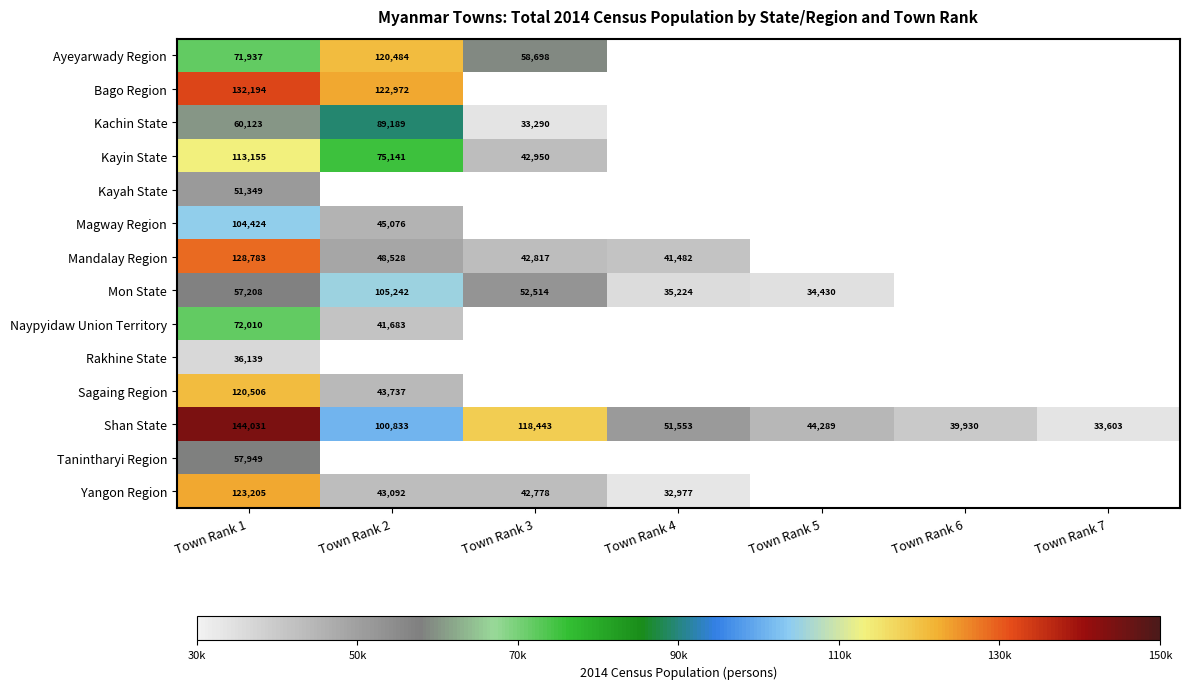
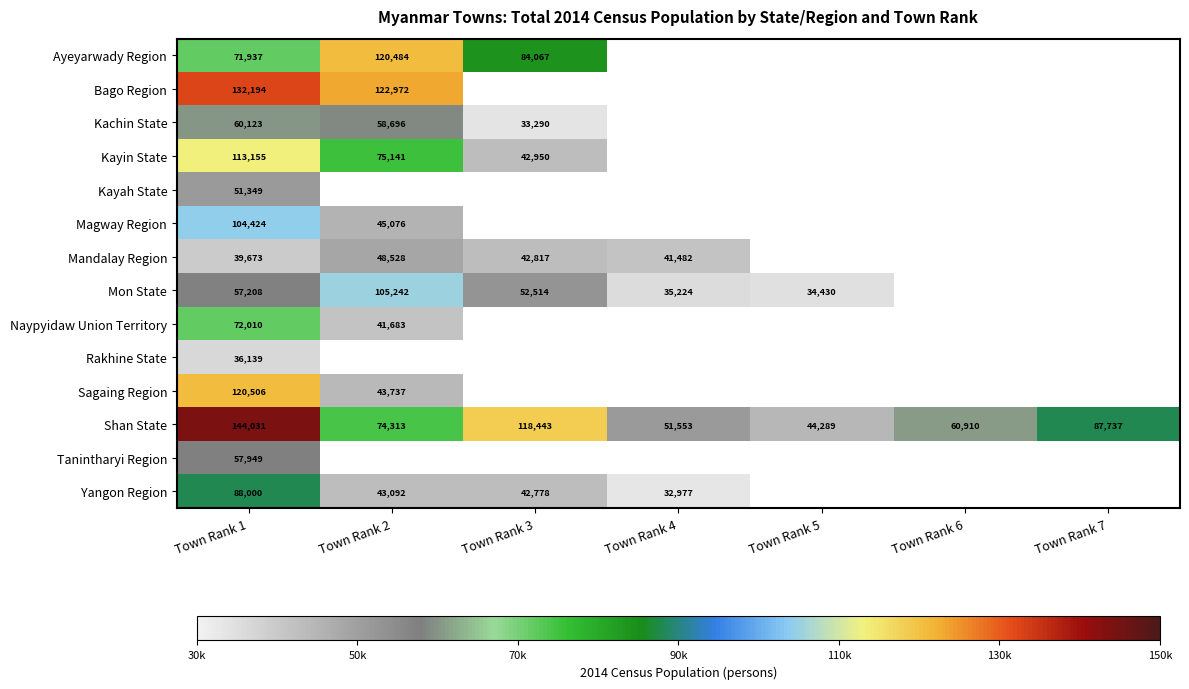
Ayeyarwady Region, Town Rank 3: 58,698 -> 84,067
Kachin State, Town Rank 2: 89,189 -> 58,696
Mandalay Region, Town Rank 1: 128,783 -> 39,673
Shan State, Town Rank 2: 100,833 -> 74,313
Shan State, Town Rank 6: 39,930 -> 60,910
Shan State, Town Rank 7: 33,603 -> 87,737
Yangon Region, Town Rank 1: 123,205 -> 88,000
